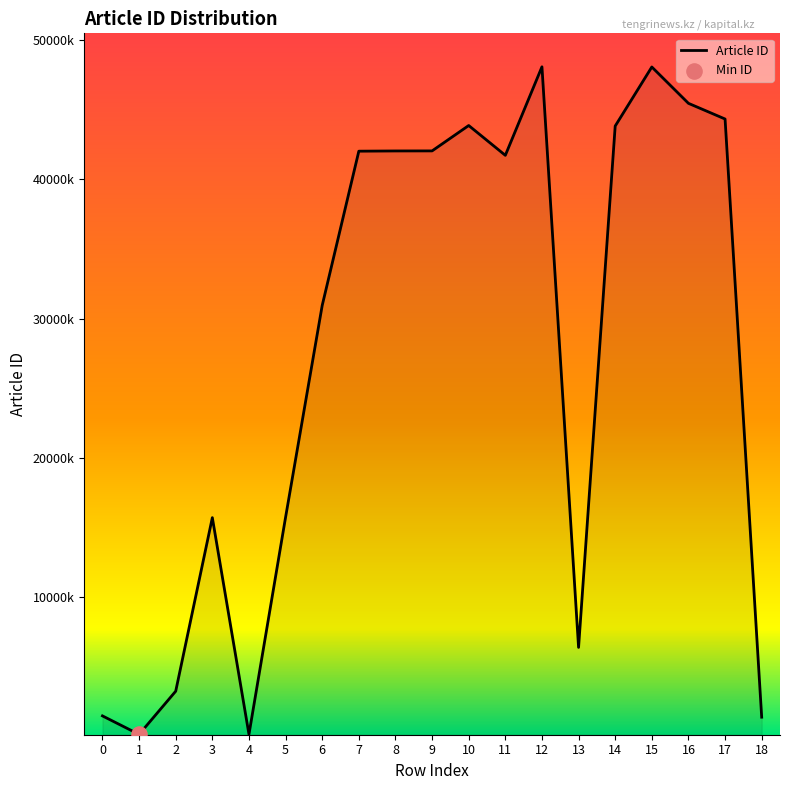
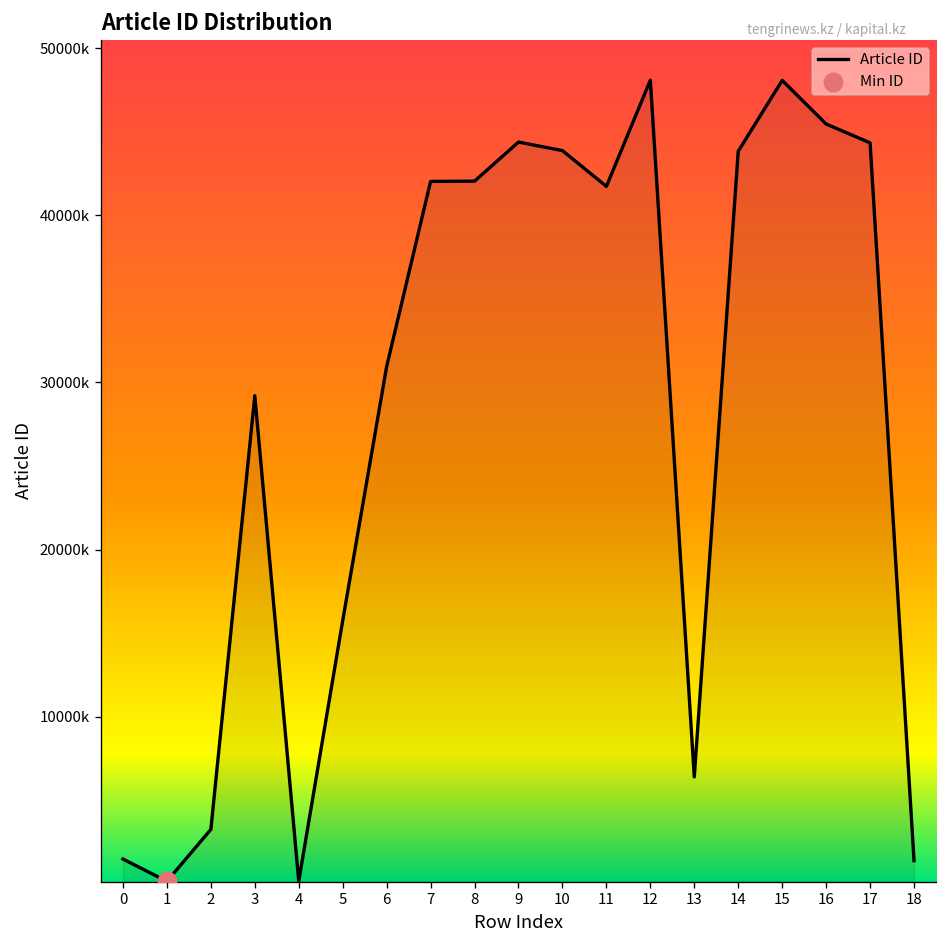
Article ID, 3: 15700000 -> 29200000
Article ID, 9: 42000000 -> 44400000
